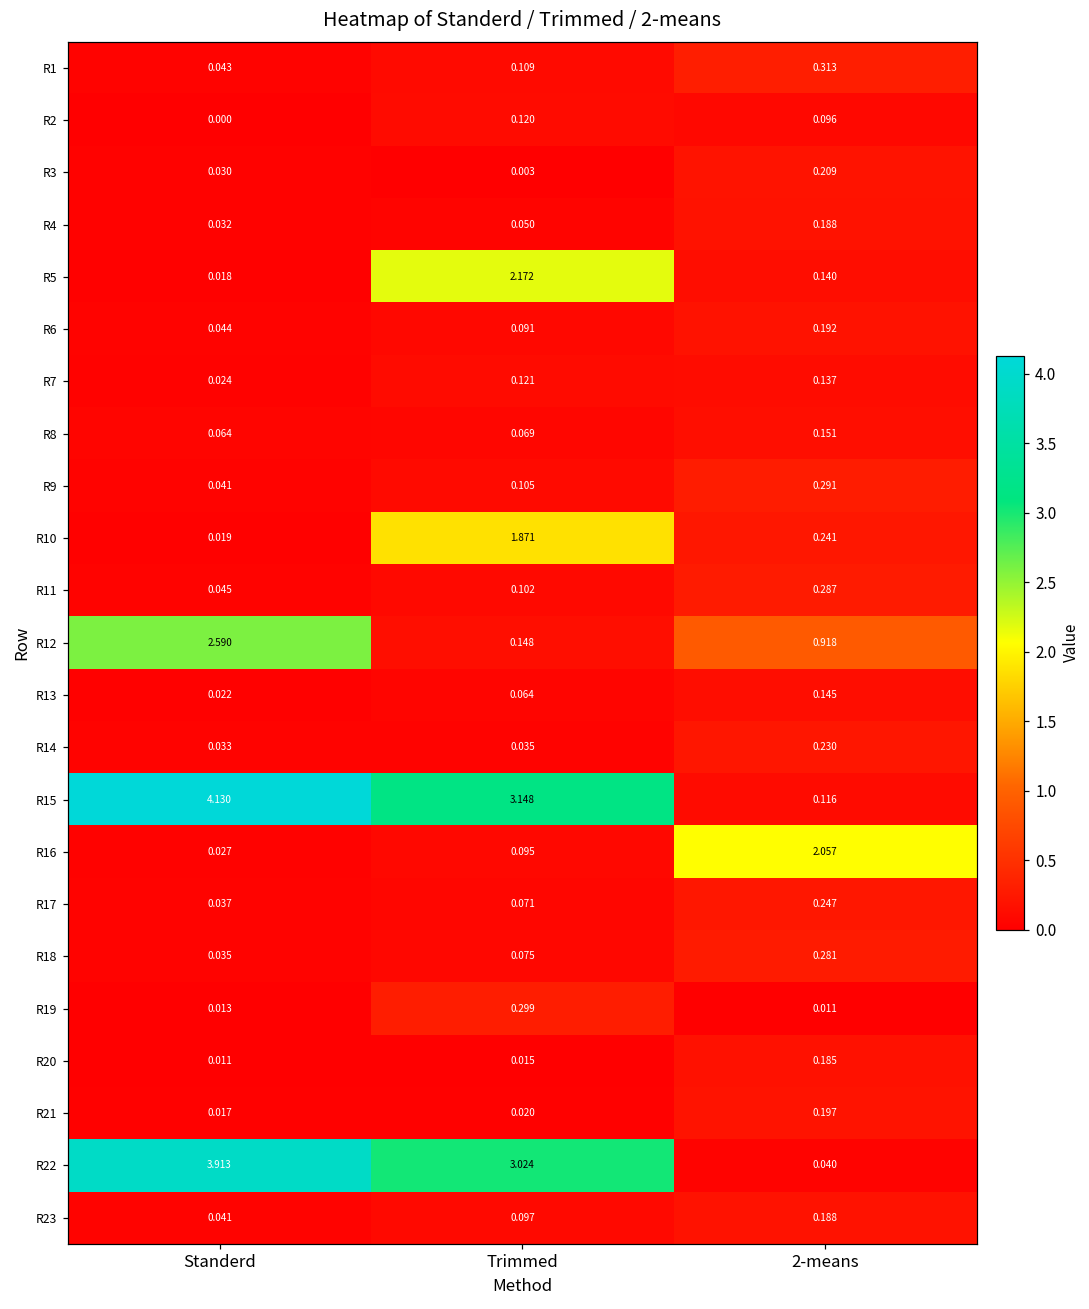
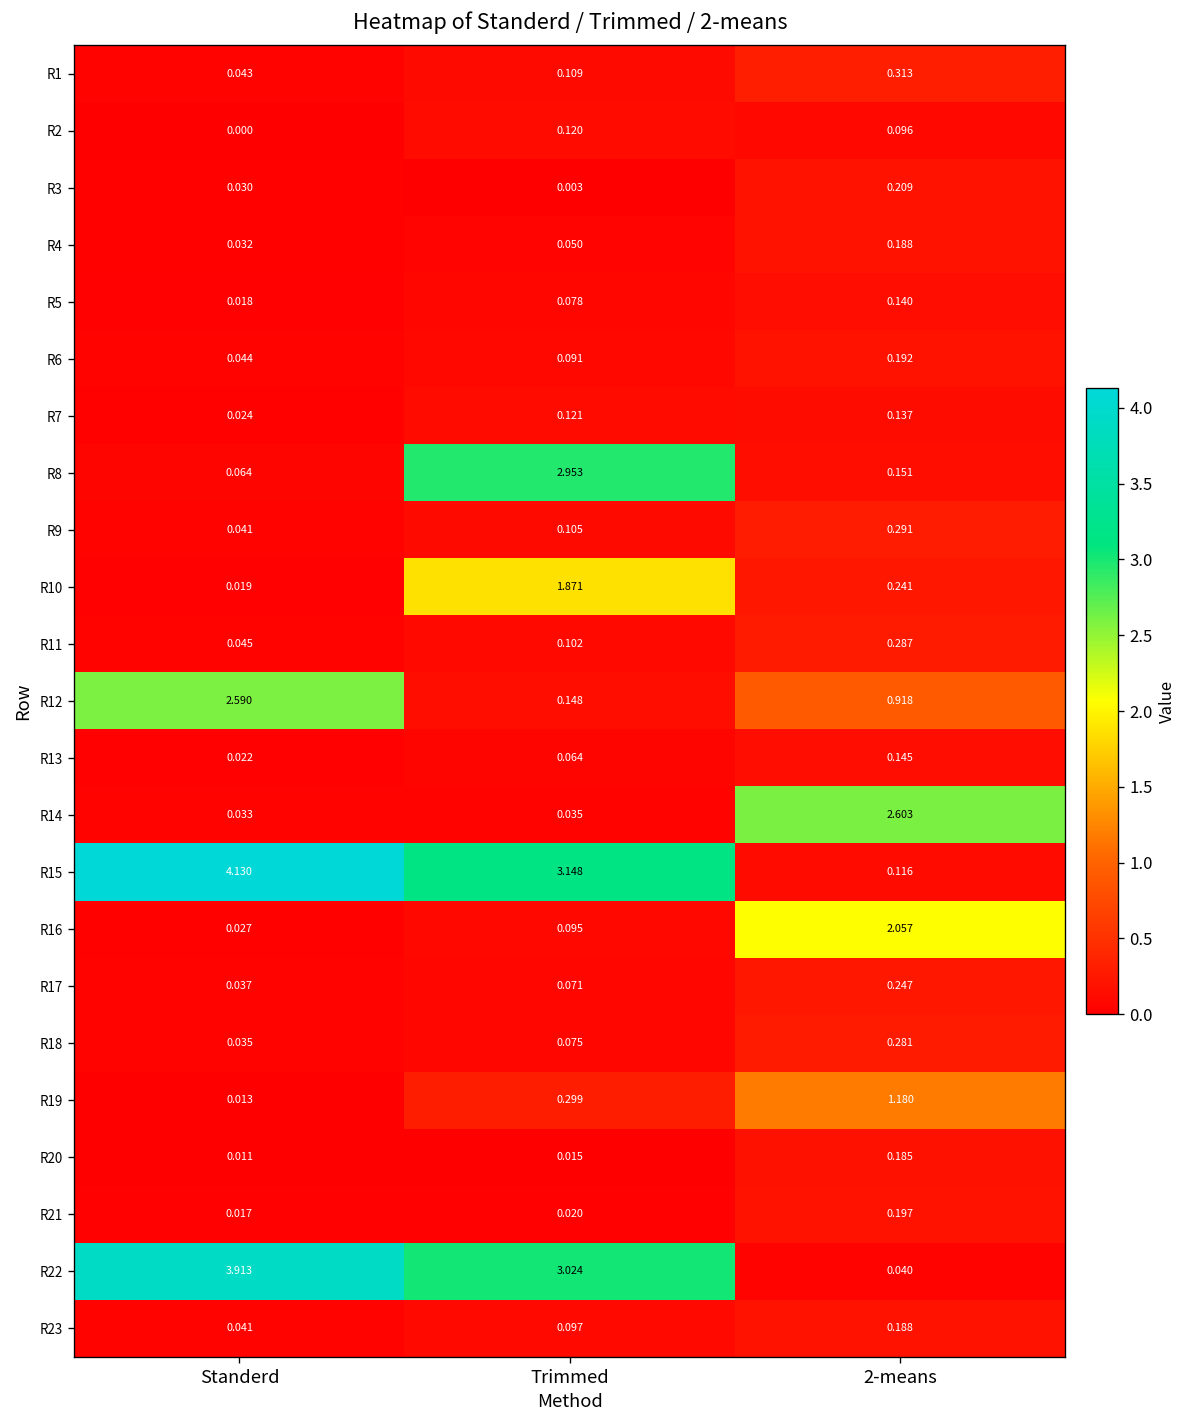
R5, Trimmed: 2.172 -> 0.078
R8, Trimmed: 0.069 -> 2.953
R14, 2-means: 0.230 -> 2.603
R19, 2-means: 0.011 -> 1.180
